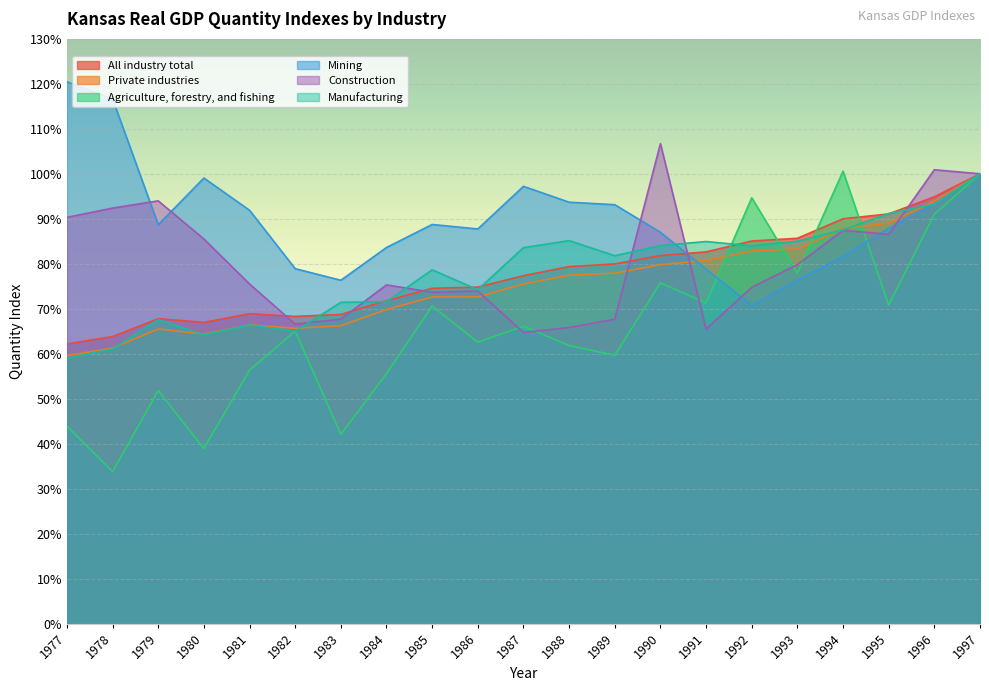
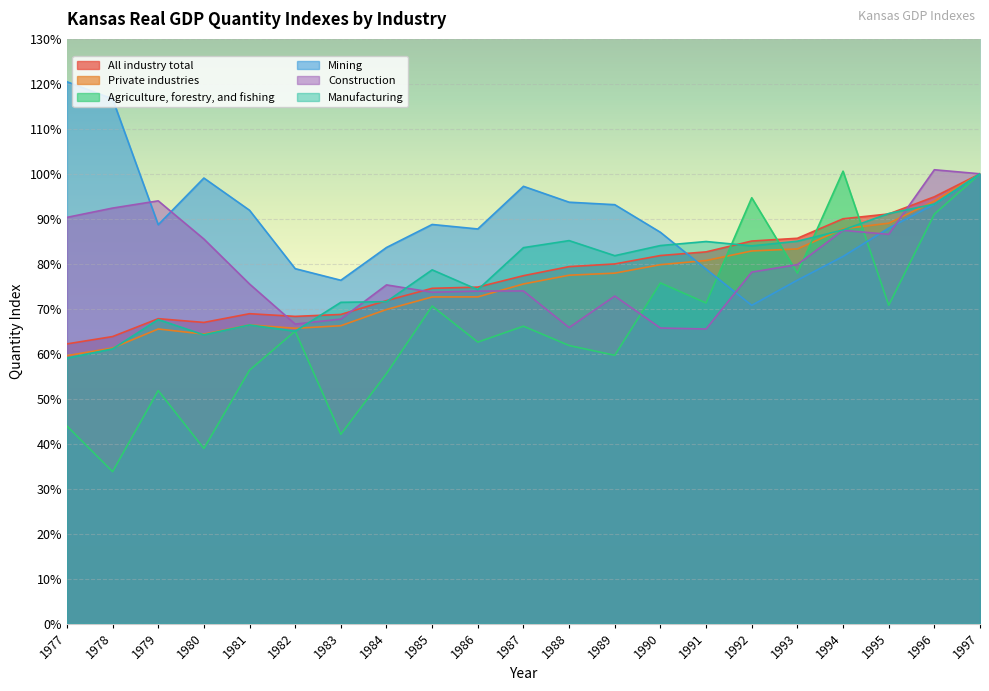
Construction, 1987: 65% -> 74%
Construction, 1989: 68% -> 73%
Construction, 1990: 107% -> 66%
Construction, 1992: 75% -> 78%
